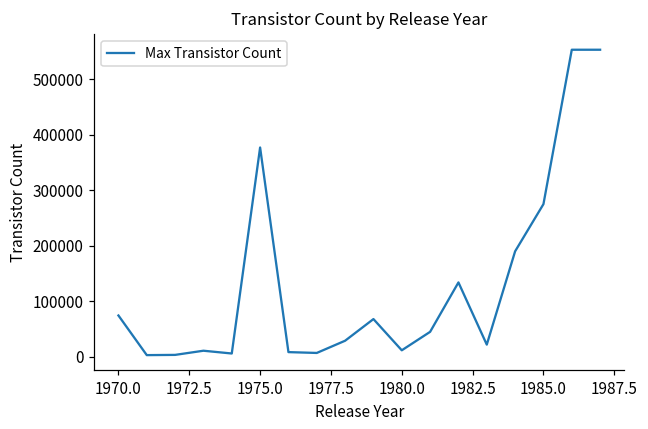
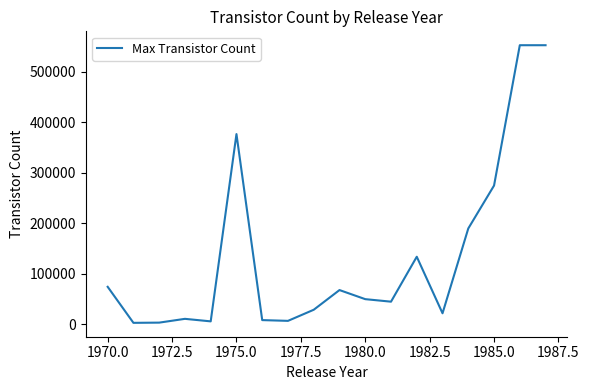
1980.0: 10000 -> 50000
